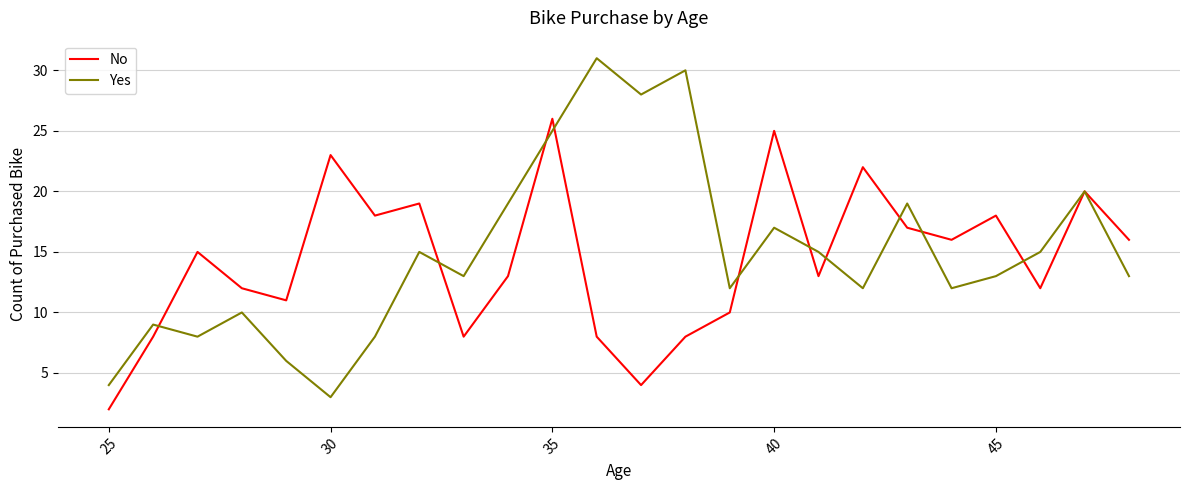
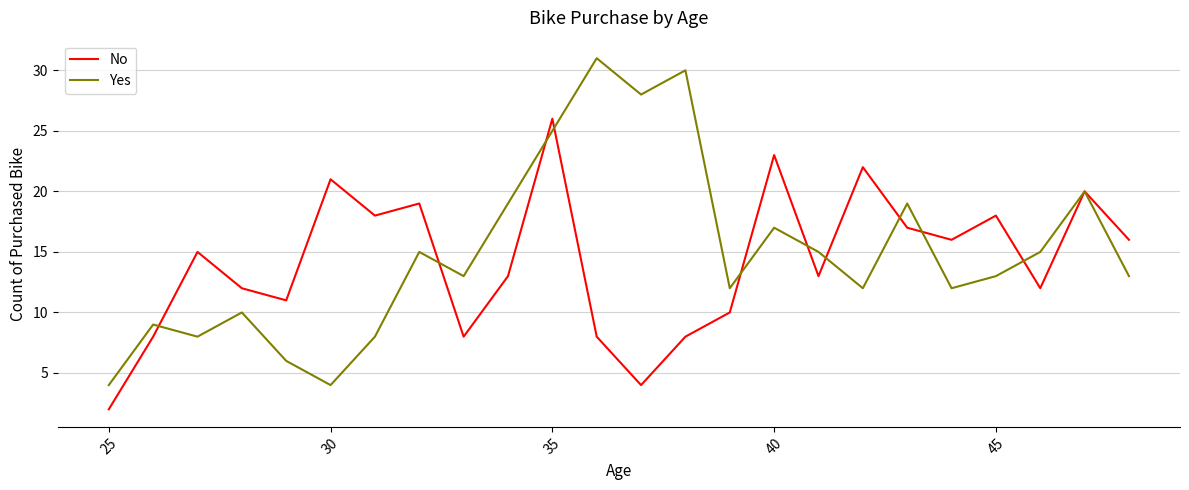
No, 30: 23 -> 21
Yes, 30: 3 -> 4
No, 40: 25 -> 23
